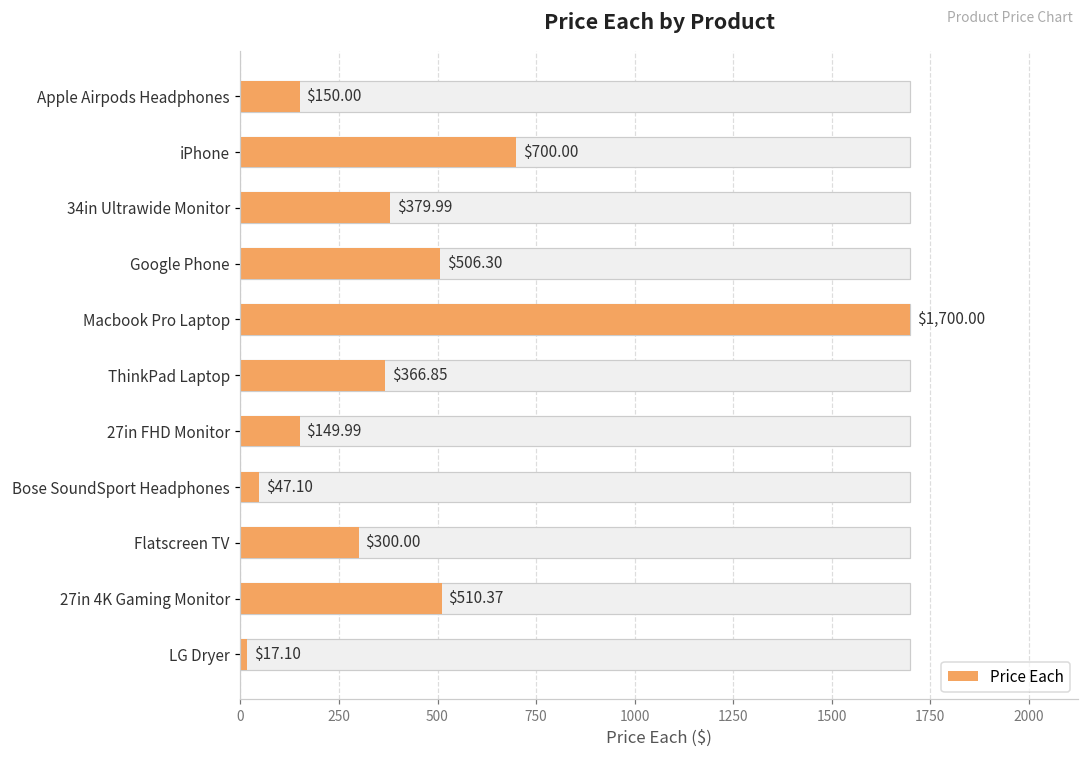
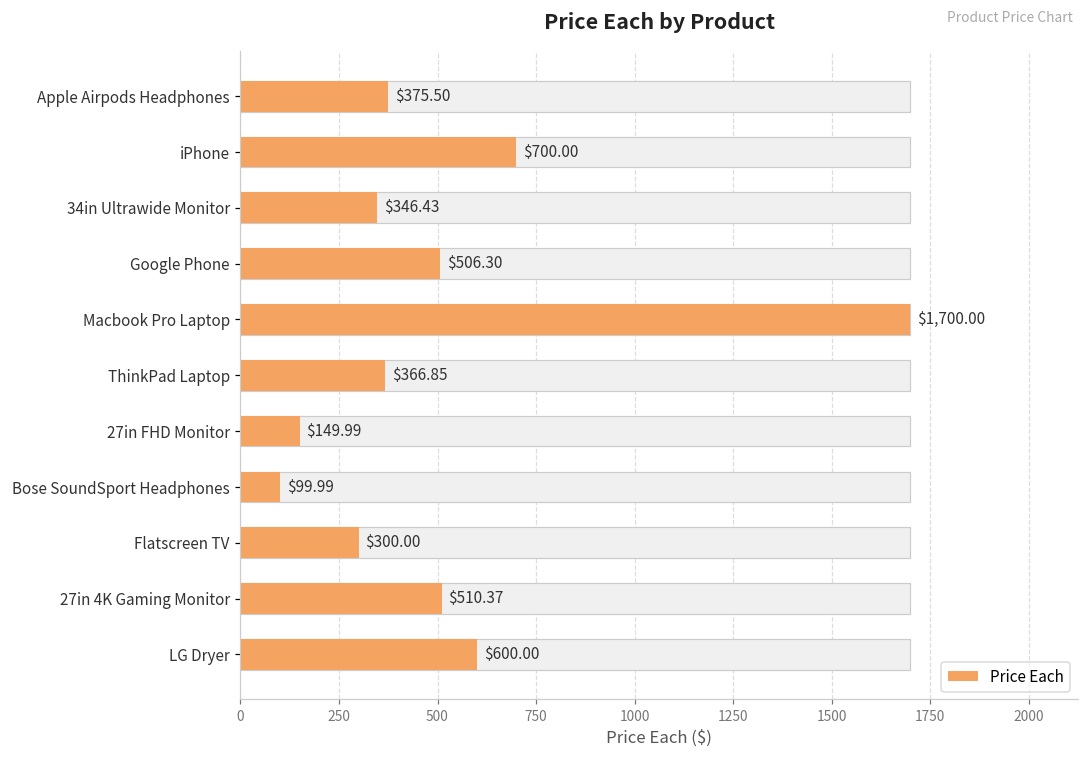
Price Each, Apple Airpods Headphones: $150.00 -> $375.50
Price Each, 34in Ultrawide Monitor: $379.99 -> $346.43
Price Each, Bose SoundSport Headphones: $47.10 -> $99.99
Price Each, LG Dryer: $17.10 -> $600.00
